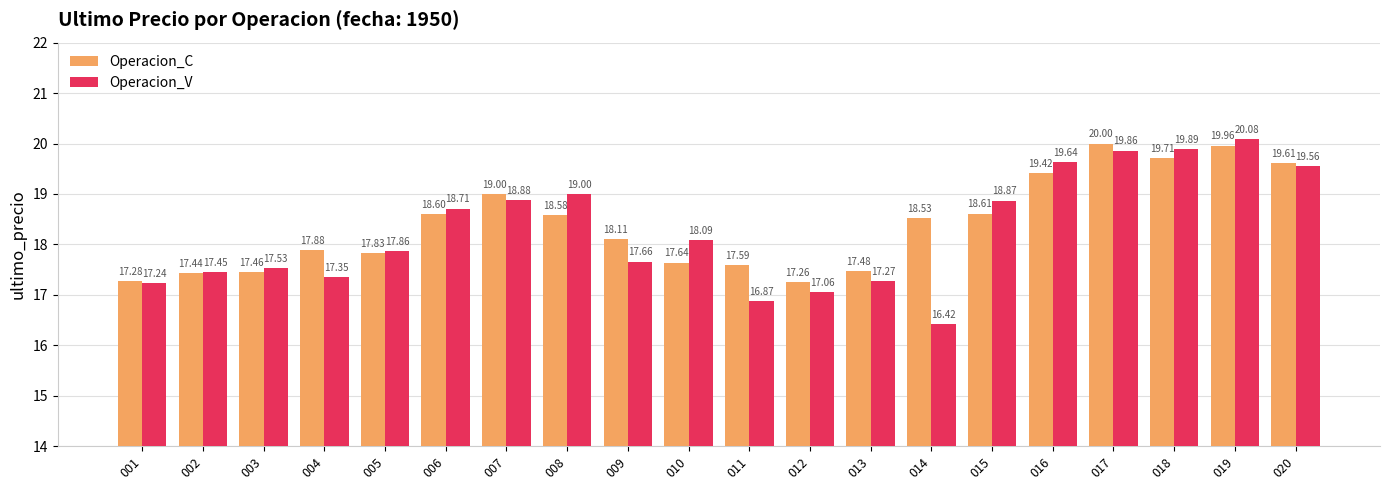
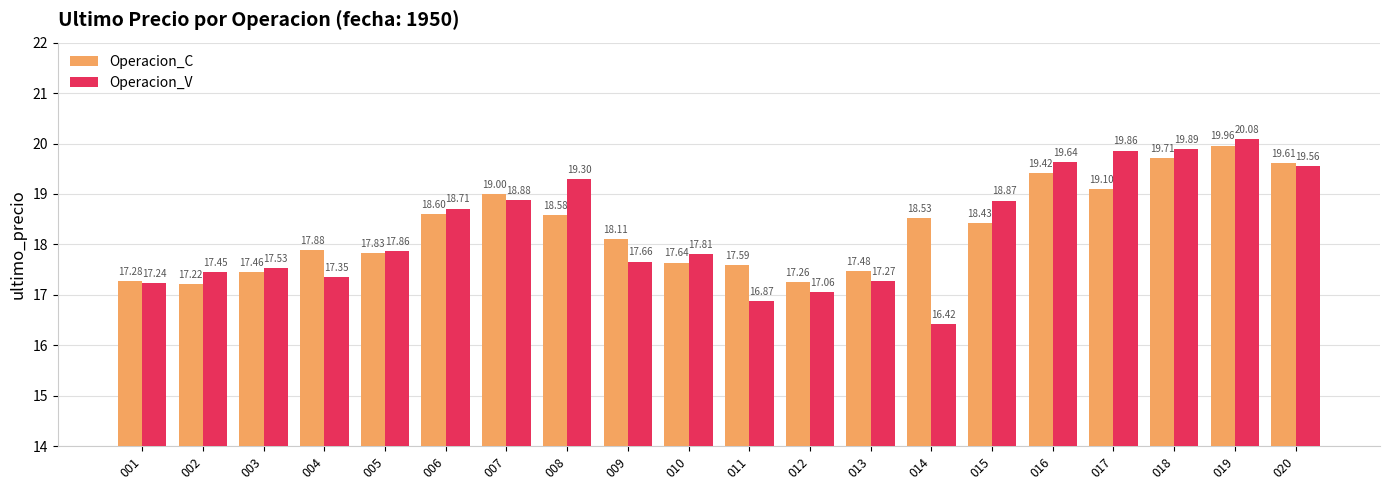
Operacion_C, 002: 17.44 -> 17.22
Operacion_V, 008: 19.00 -> 19.30
Operacion_V, 010: 18.09 -> 17.81
Operacion_C, 015: 18.61 -> 18.43
Operacion_C, 017: 20.00 -> 19.10
